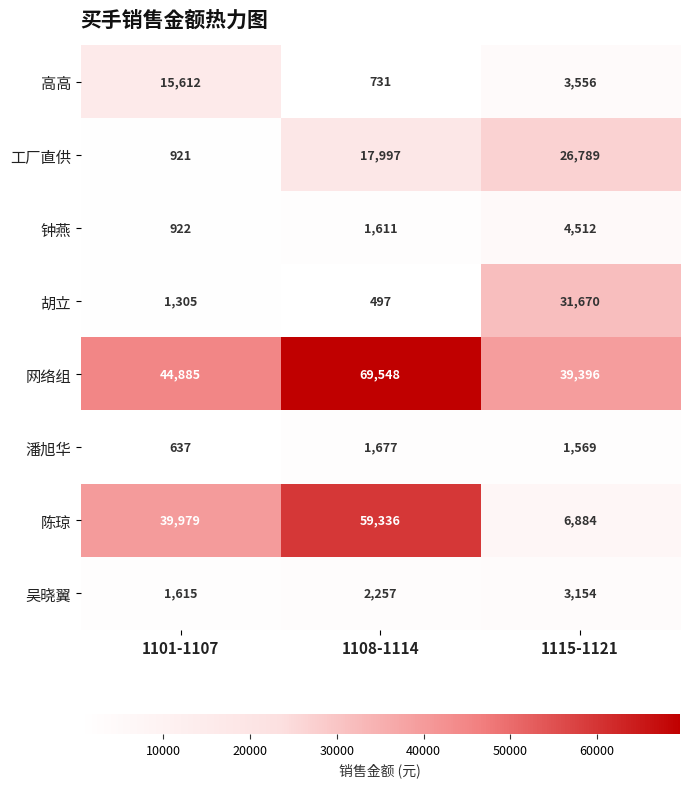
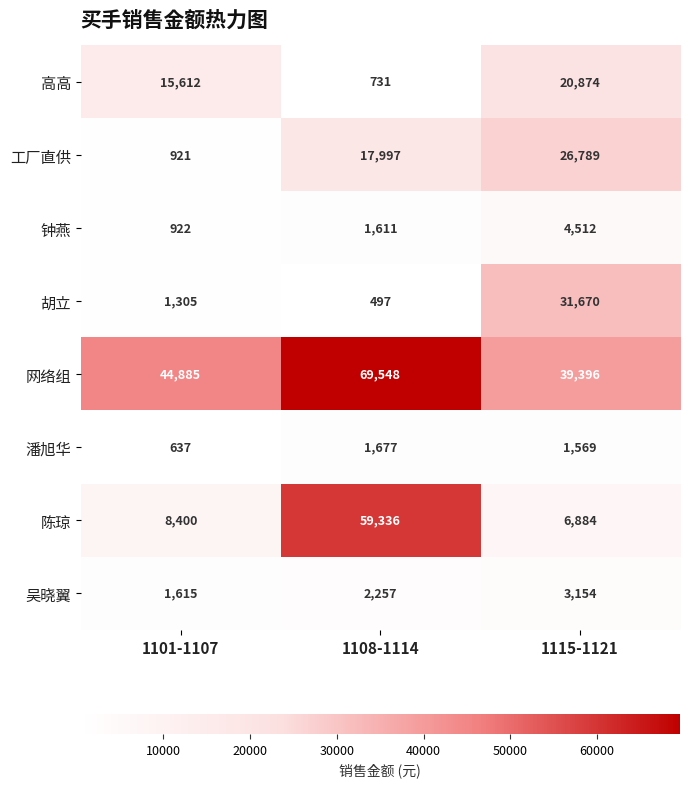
高高, 1115-1121: 3,556 -> 20,874
陈琼, 1101-1107: 39,979 -> 8,400
